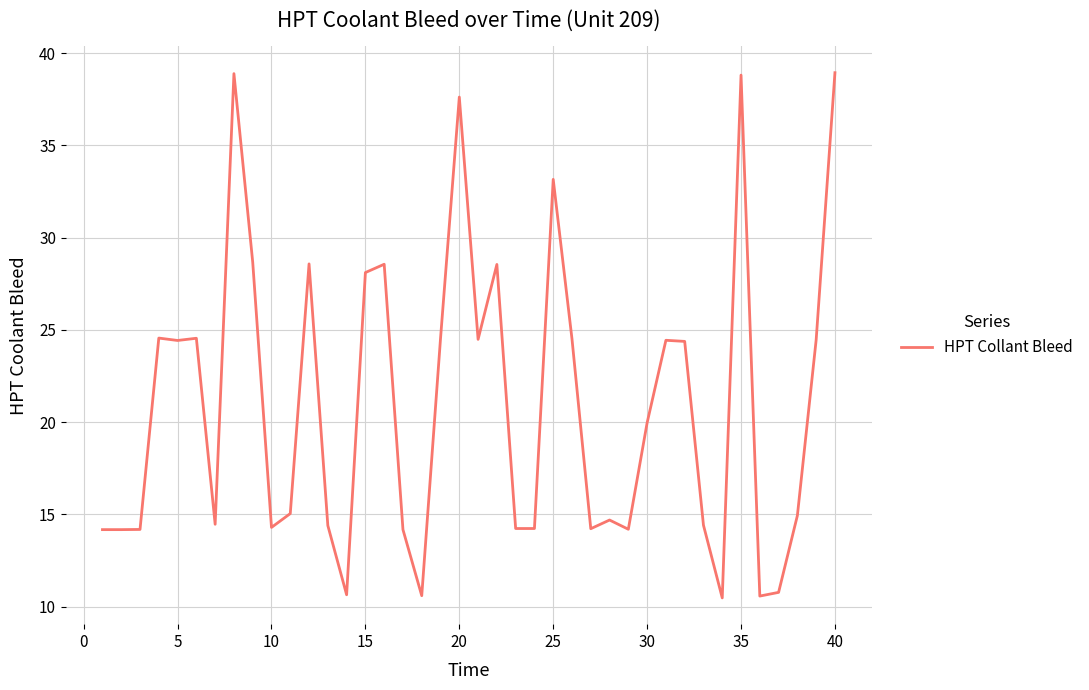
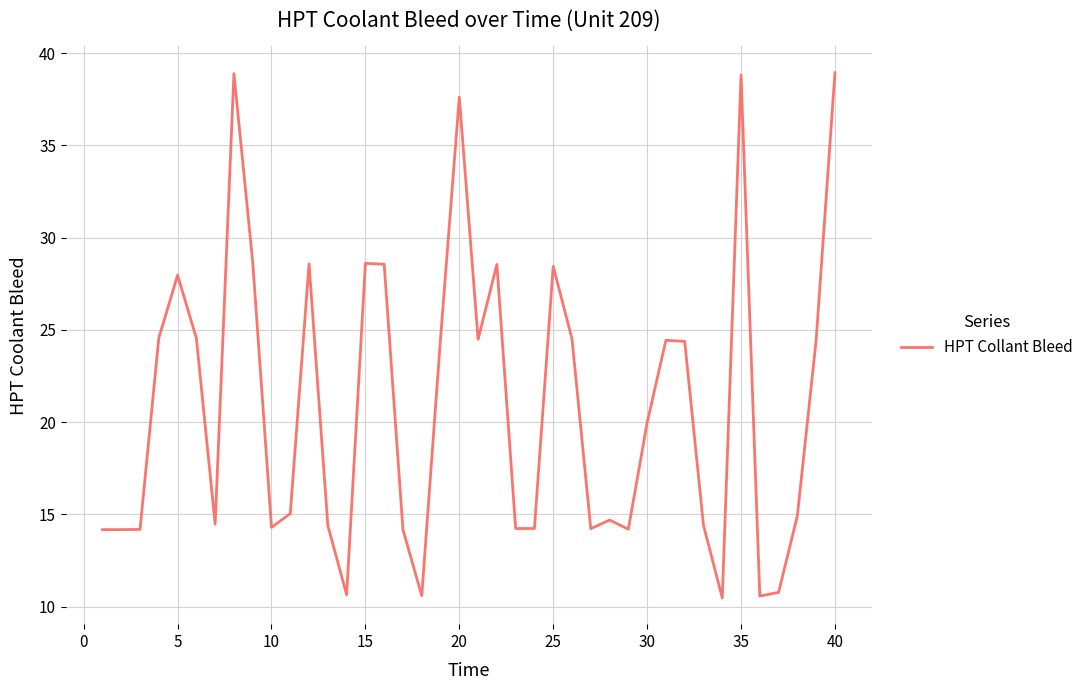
5: 24.4 -> 28.0
15: 28.1 -> 28.6
25: 33.2 -> 28.5
